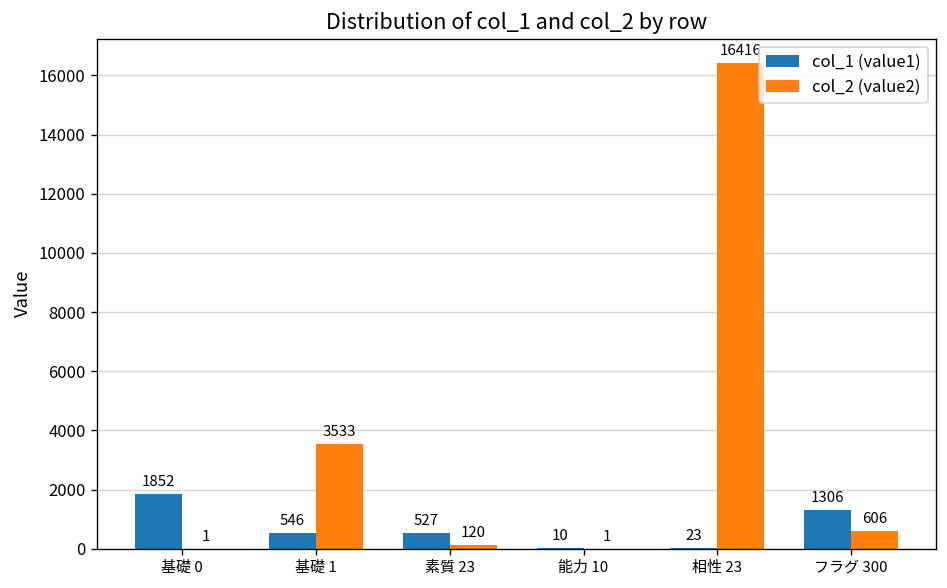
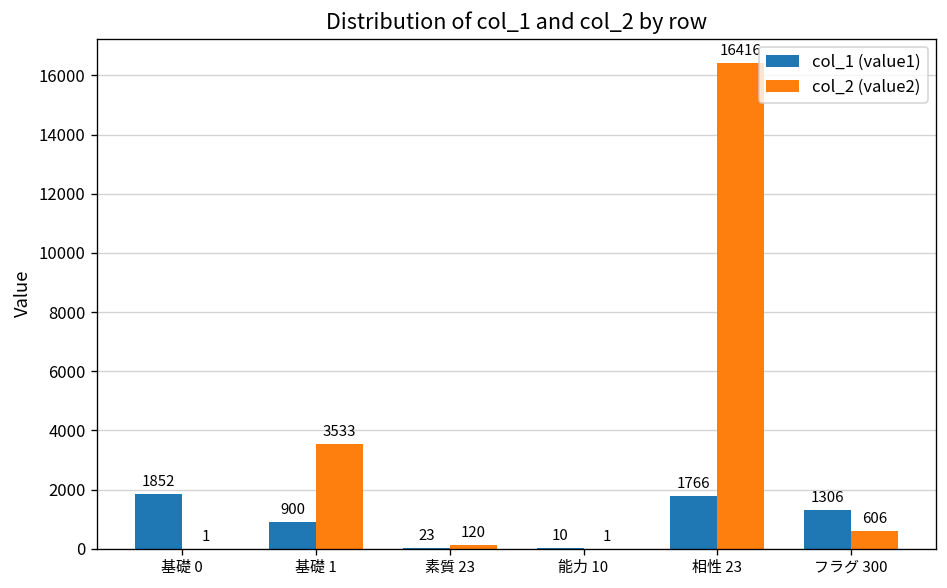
col_1 (value1), 基礎 1: 546 -> 900
col_1 (value1), 素質 23: 527 -> 23
col_1 (value1), 相性 23: 23 -> 1766
